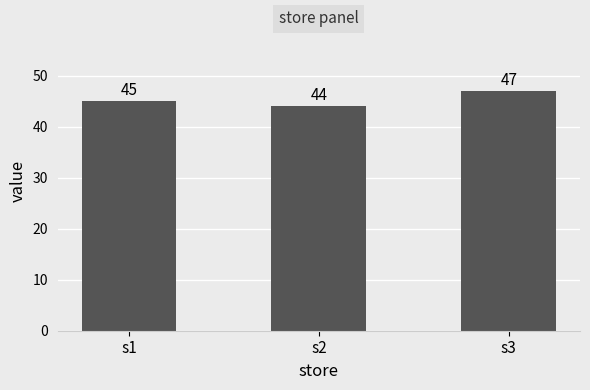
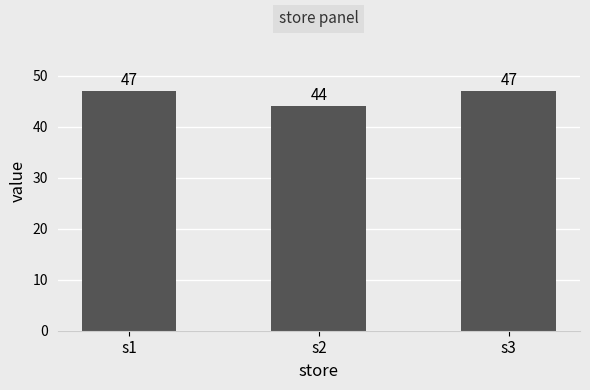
s1: 45 -> 47
